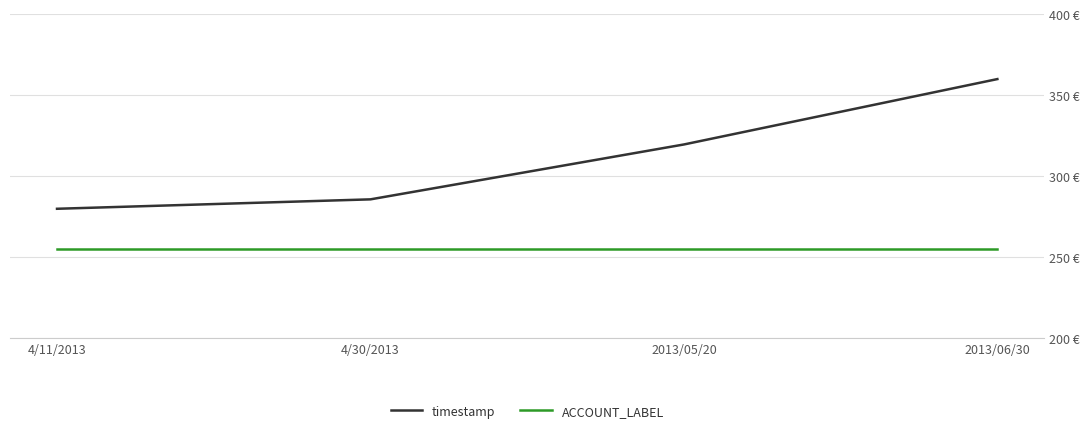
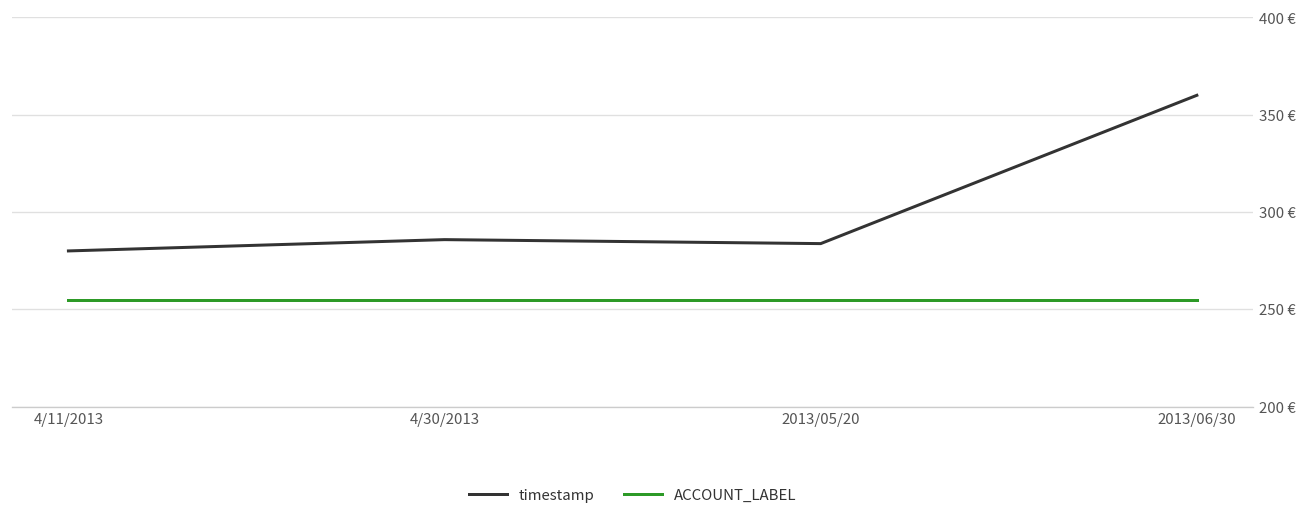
timestamp, 2013/05/20: 320 € -> 284 €
